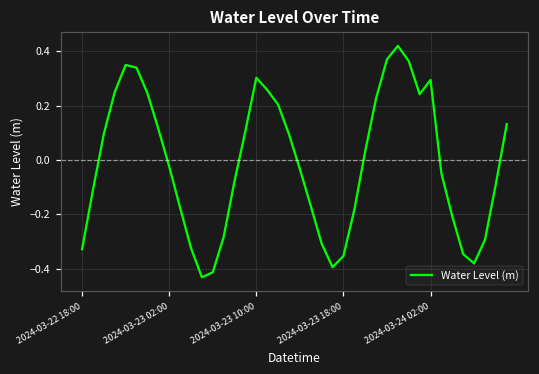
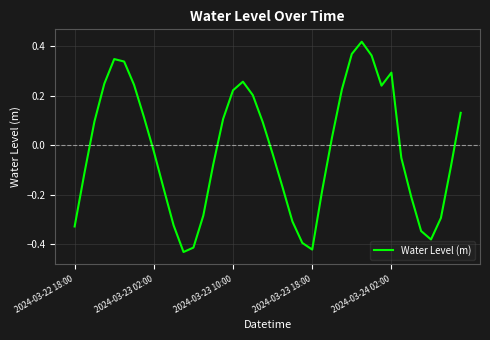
2024-03-23 10:00: 0.30 -> 0.22
2024-03-23 18:00: -0.35 -> -0.42
